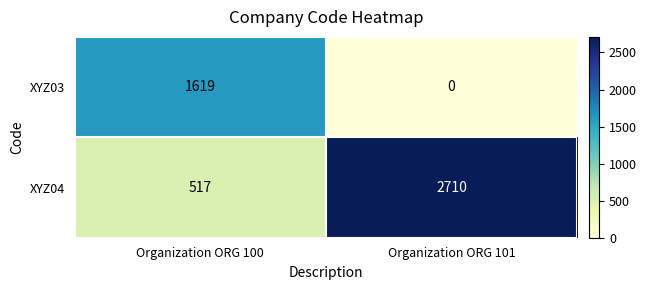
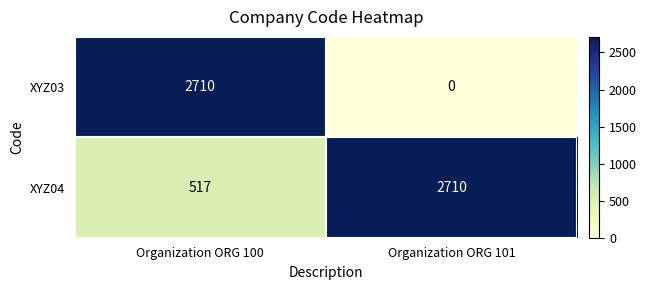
XYZ03, Organization ORG 100: 1619 -> 2710
